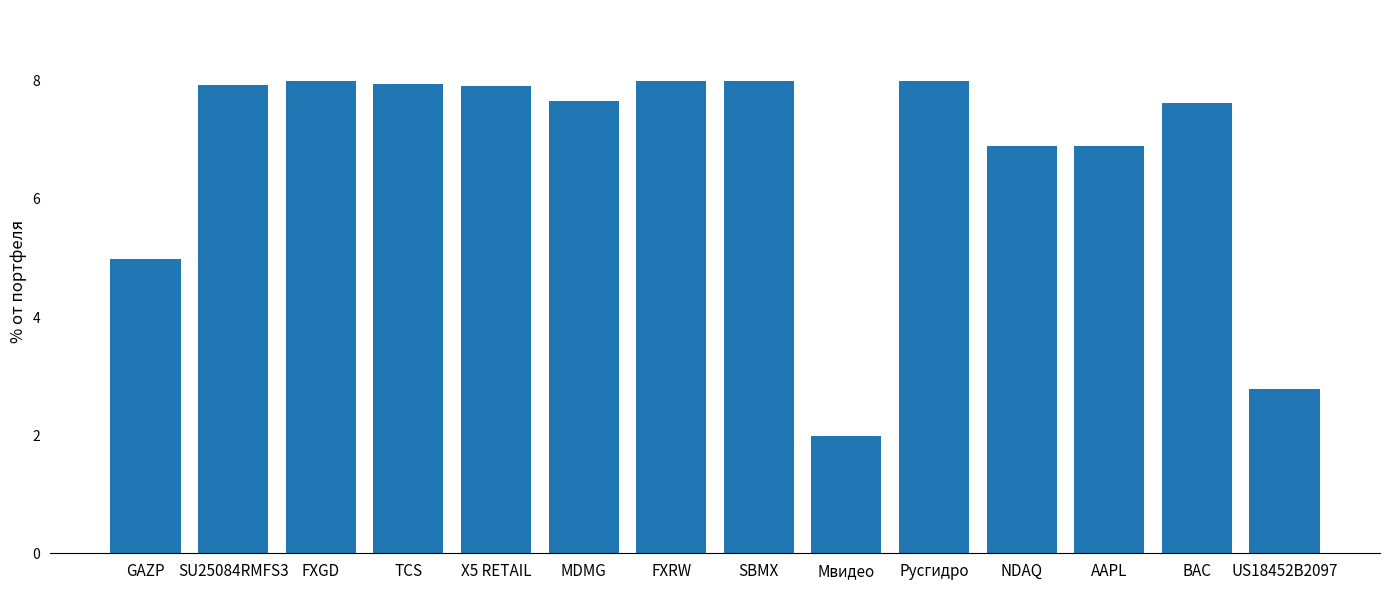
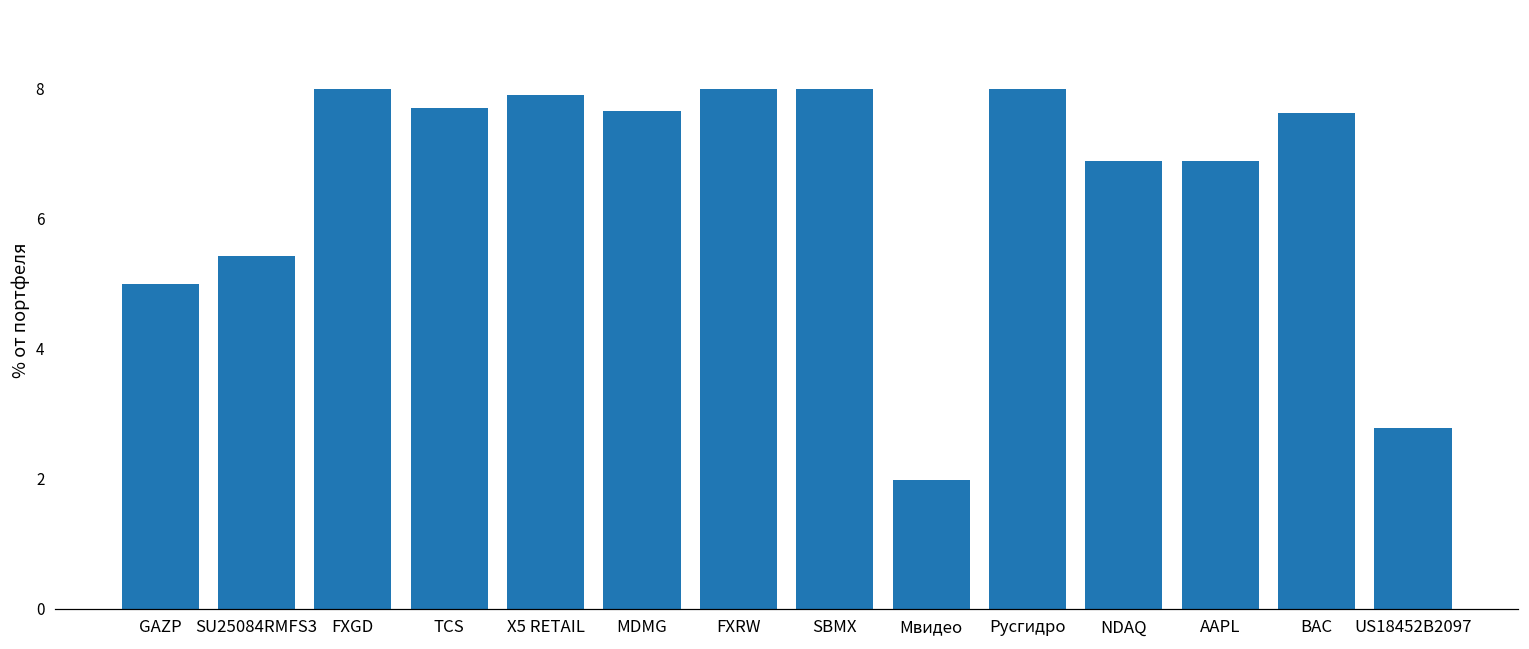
SU25084RMFS3: 7.9 -> 5.4
TCS: 8.0 -> 7.7
